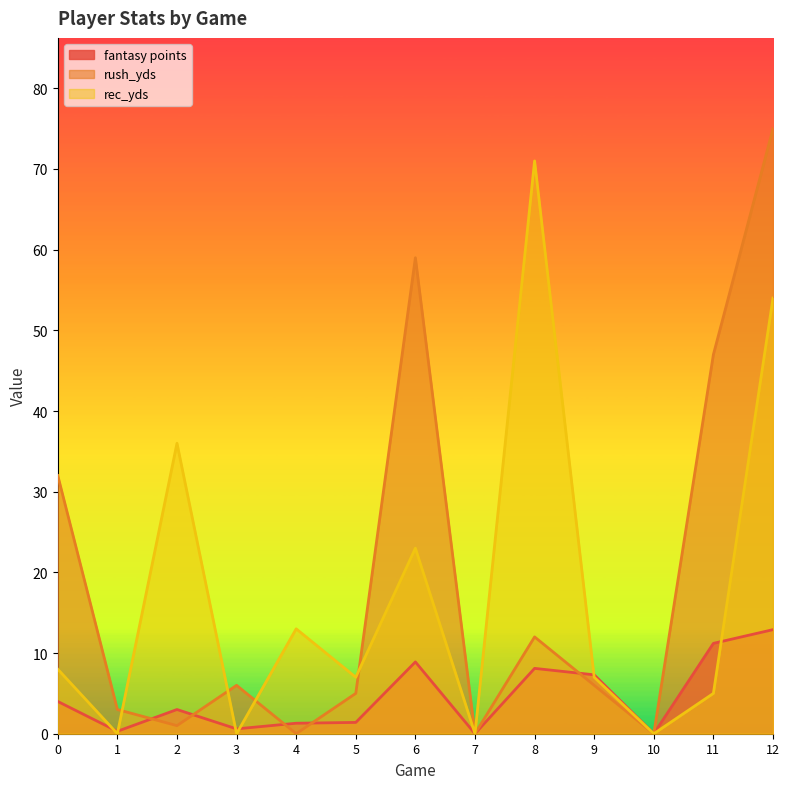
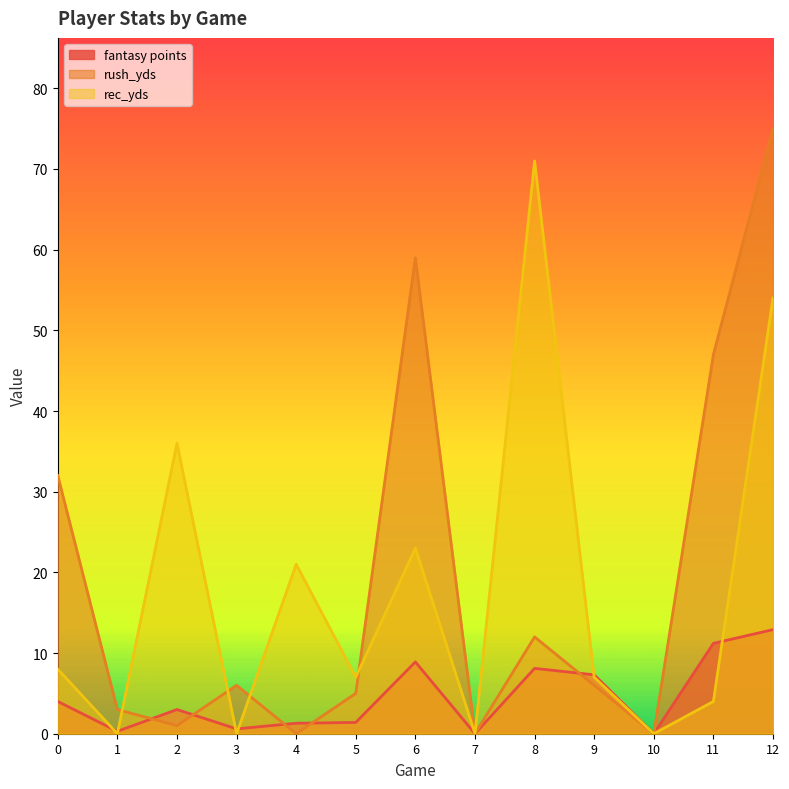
rec_yds, 4: 13 -> 21
rec_yds, 11: 5 -> 4
